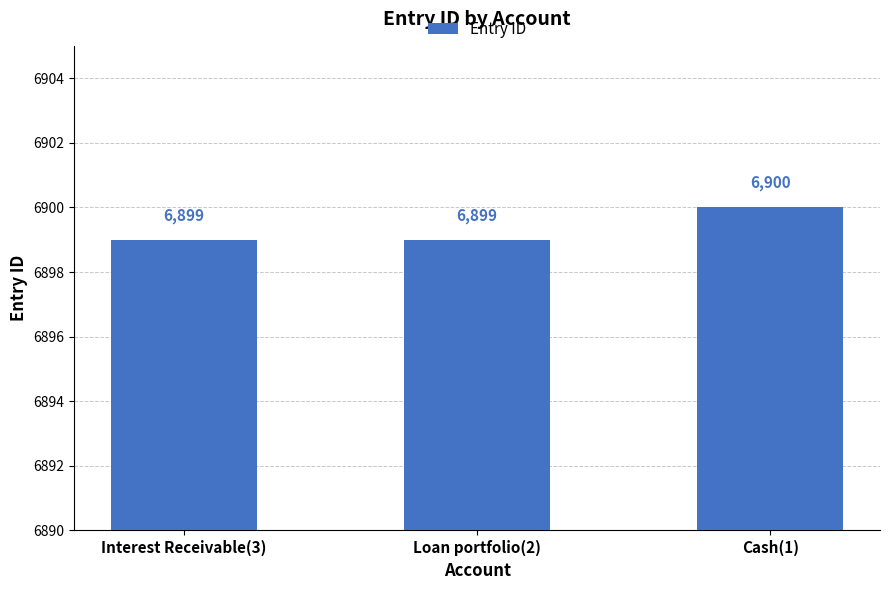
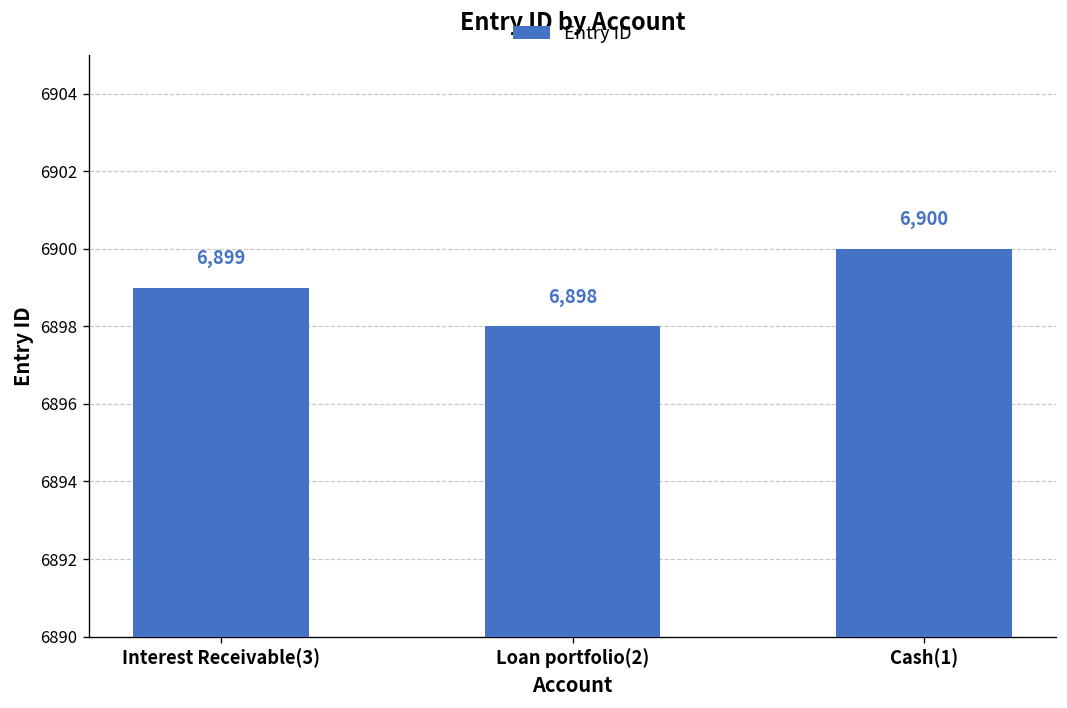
Loan portfolio(2): 6,899 -> 6,898
